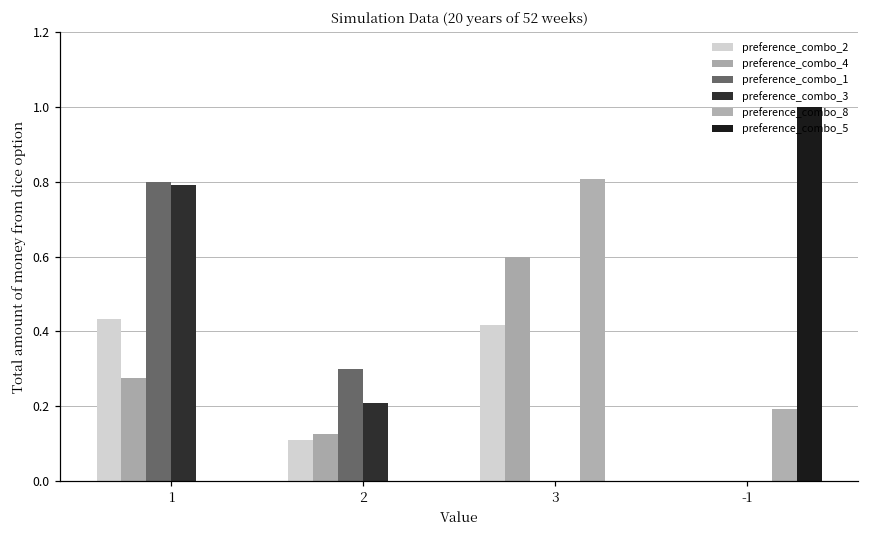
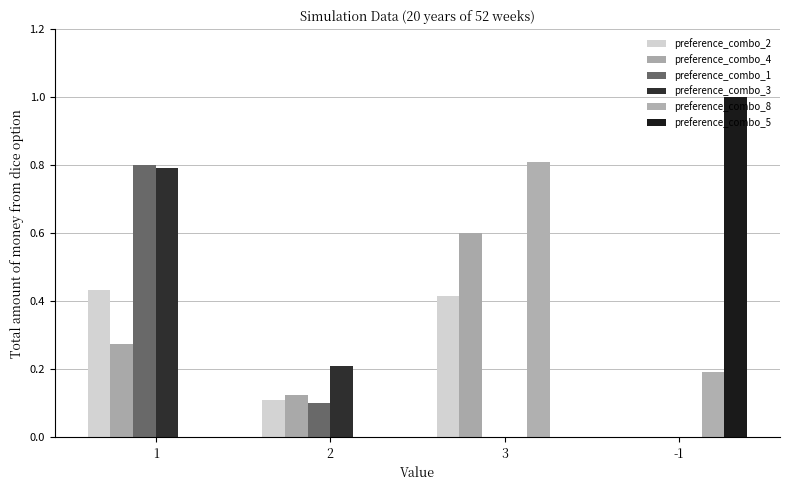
preference_combo_1, 2: 0.3 -> 0.1
